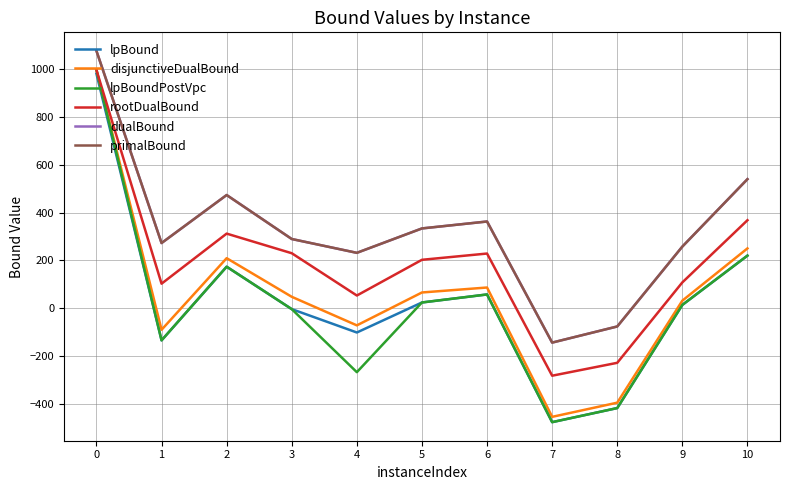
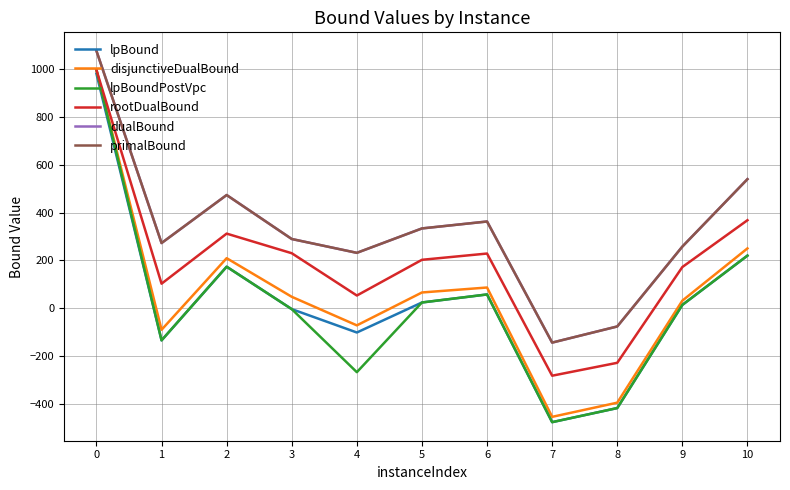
rootDualBound, 9: 110 -> 170
